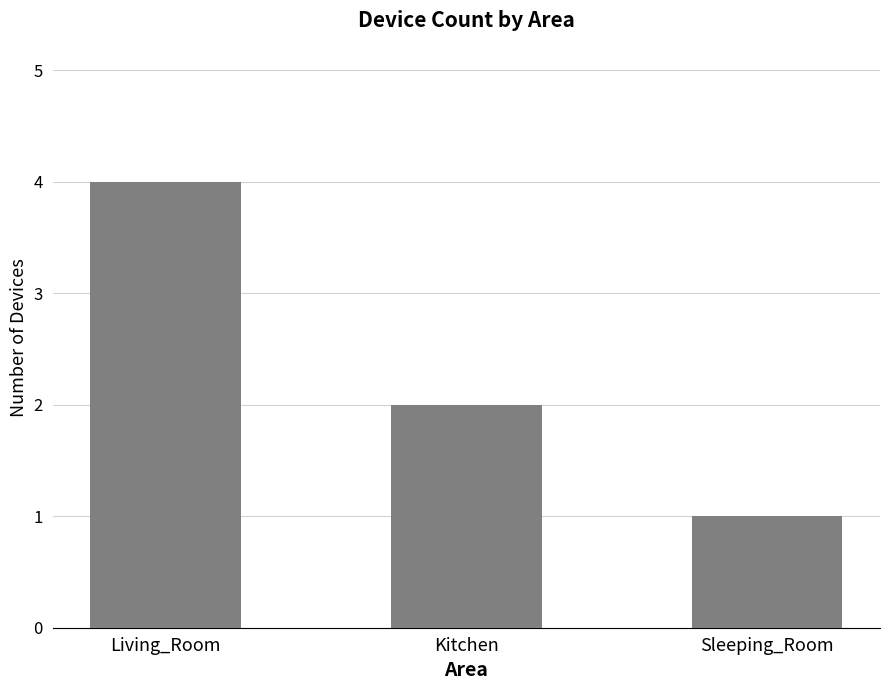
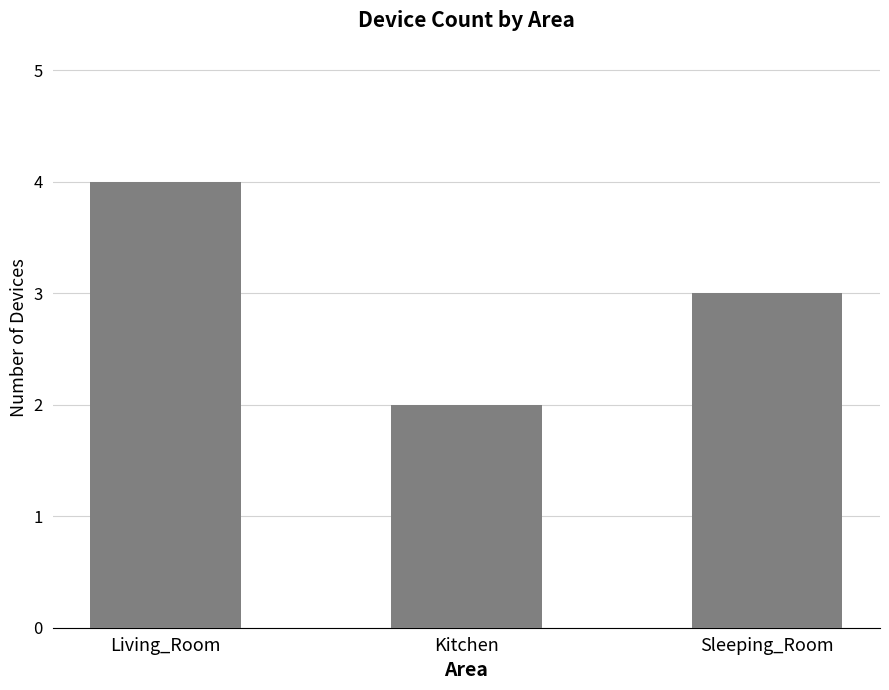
Sleeping_Room: 1 -> 3
